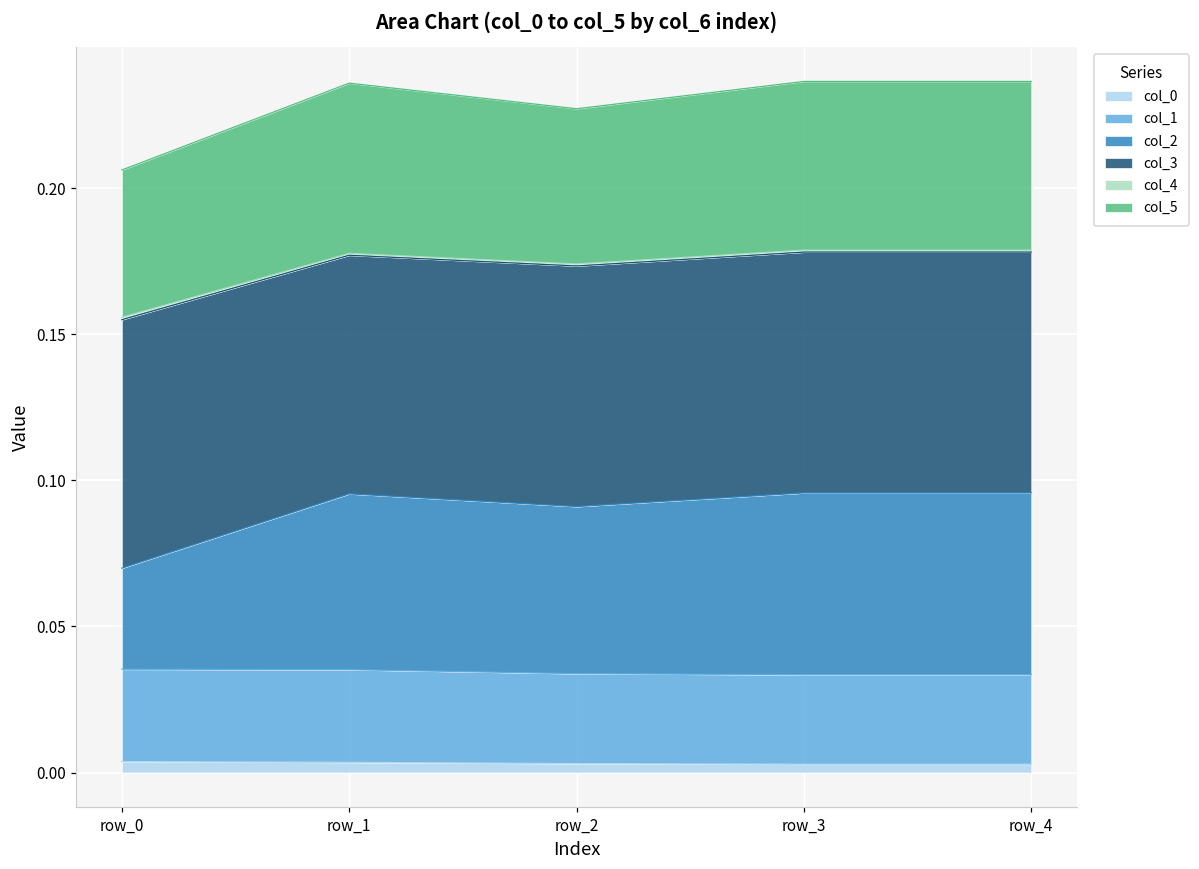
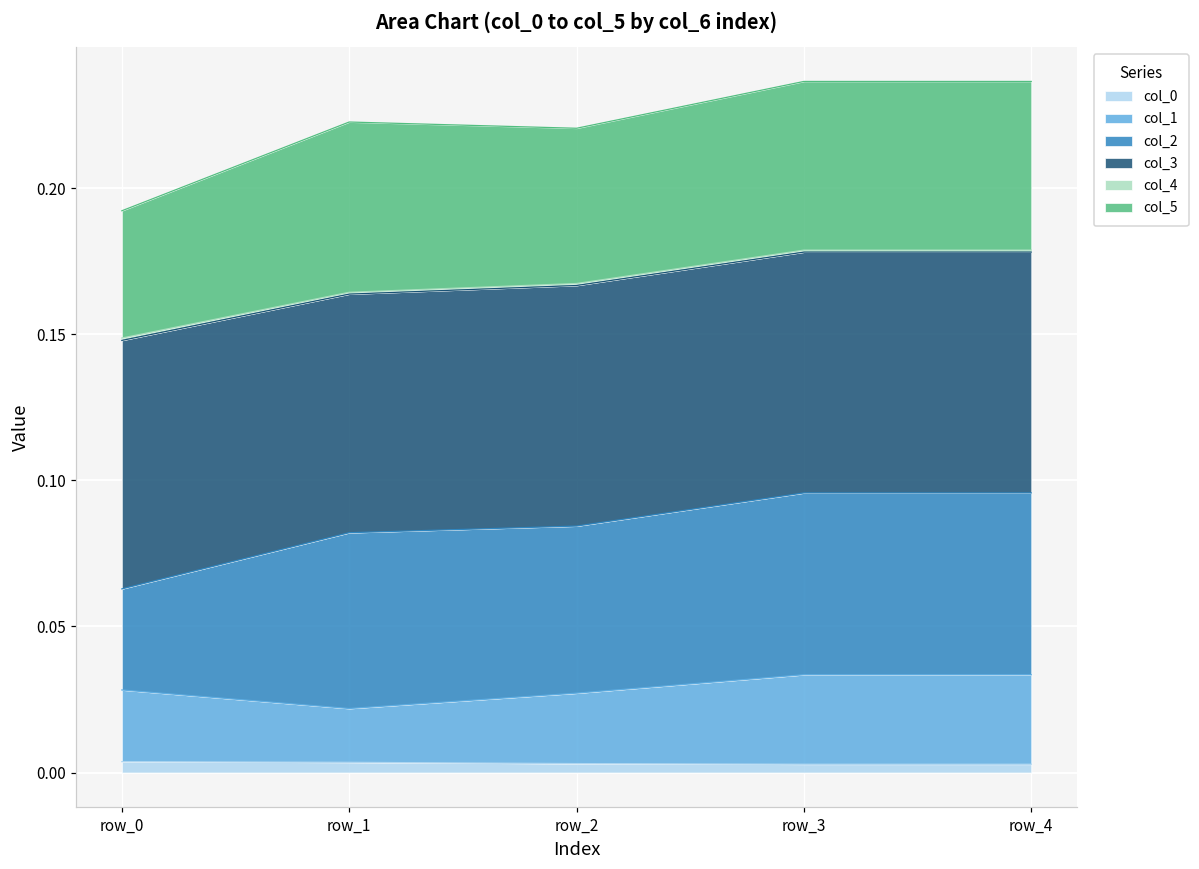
col_1, row_0: 0.032 -> 0.025
col_5, row_0: 0.050 -> 0.044
col_1, row_1: 0.032 -> 0.018
col_1, row_2: 0.031 -> 0.024
